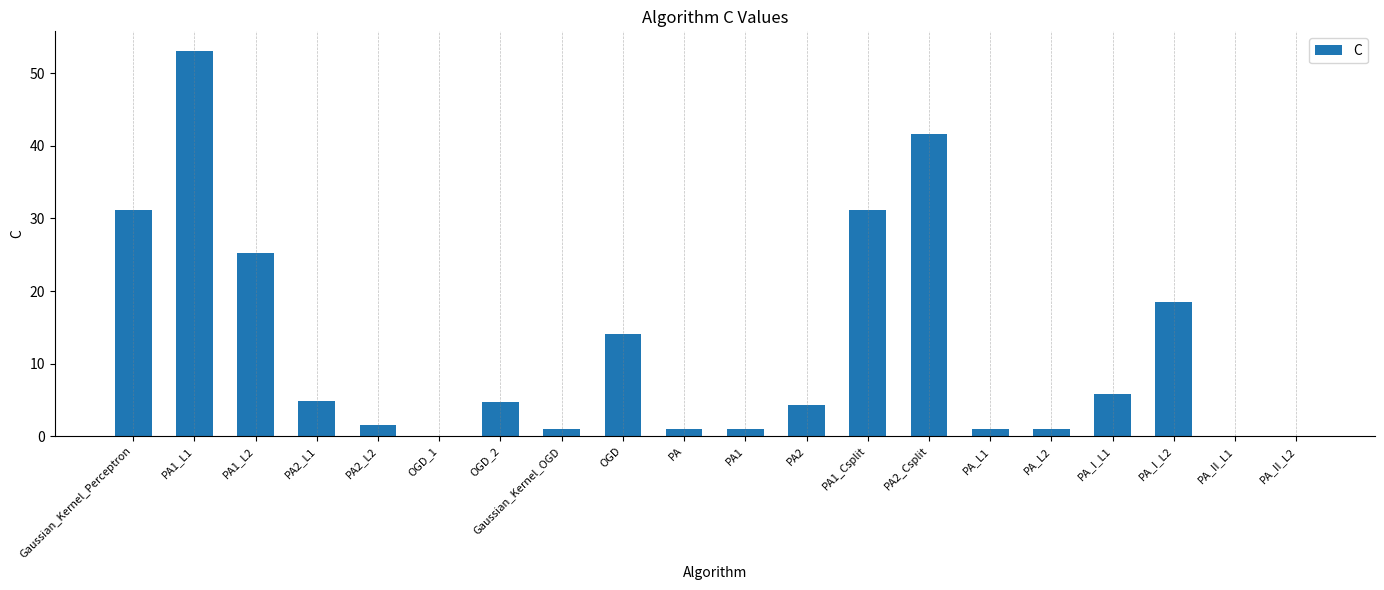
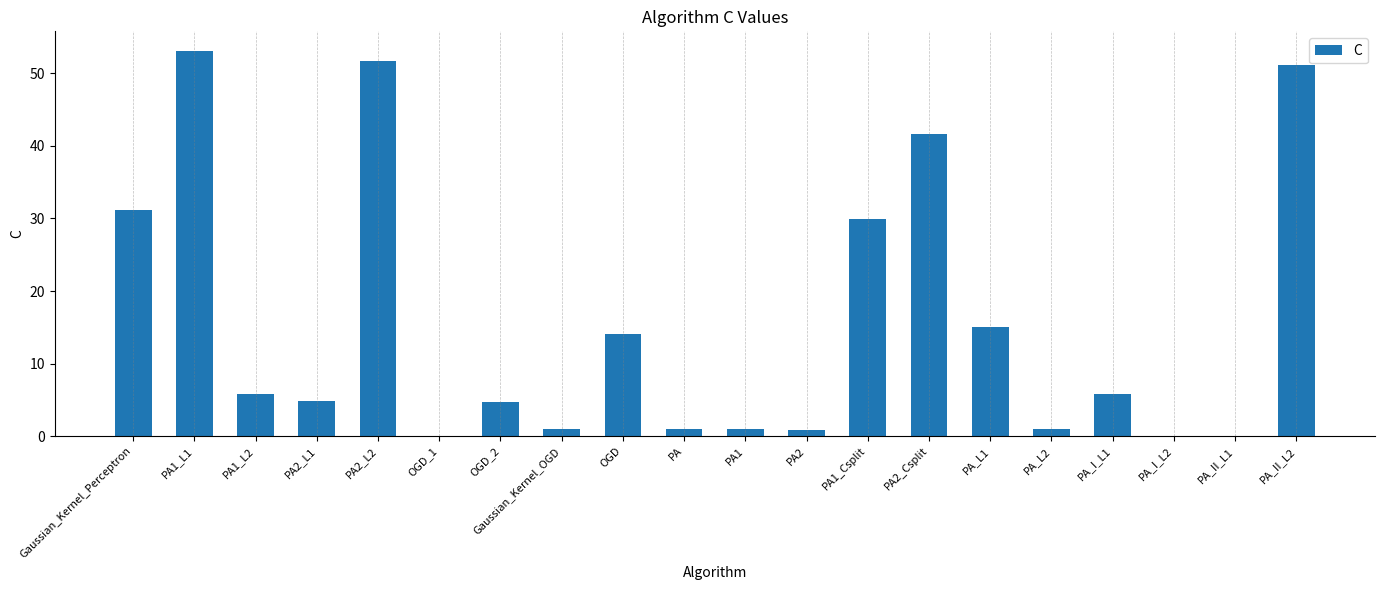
PA1_L2: 25 -> 6
PA2_L2: 2 -> 52
PA2: 4 -> 1
PA1_Csplit: 31 -> 30
PA_L1: 1 -> 15
PA_I_L2: 18 -> 0
PA_II_L2: 0 -> 51
